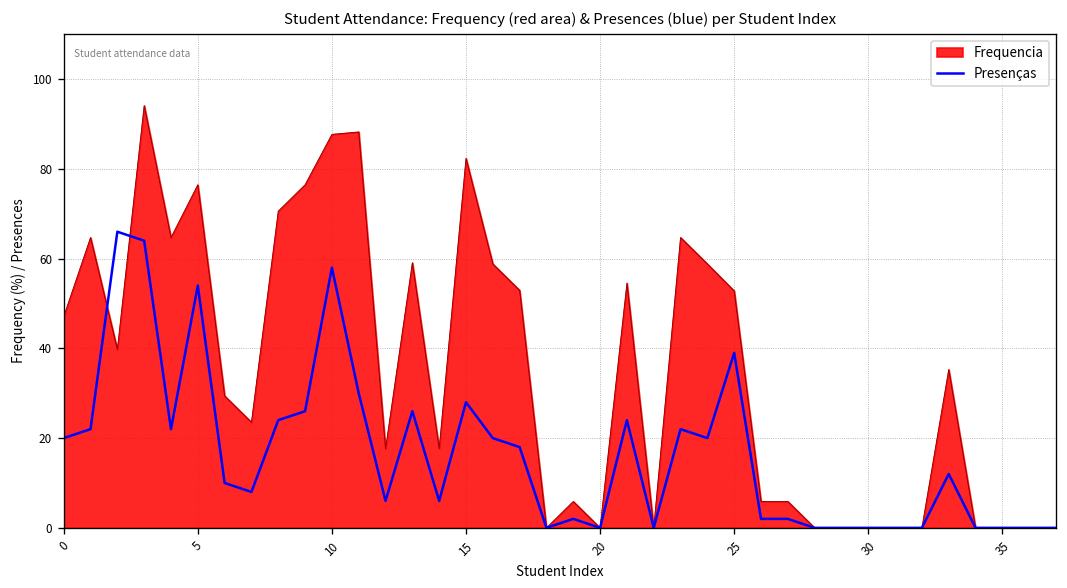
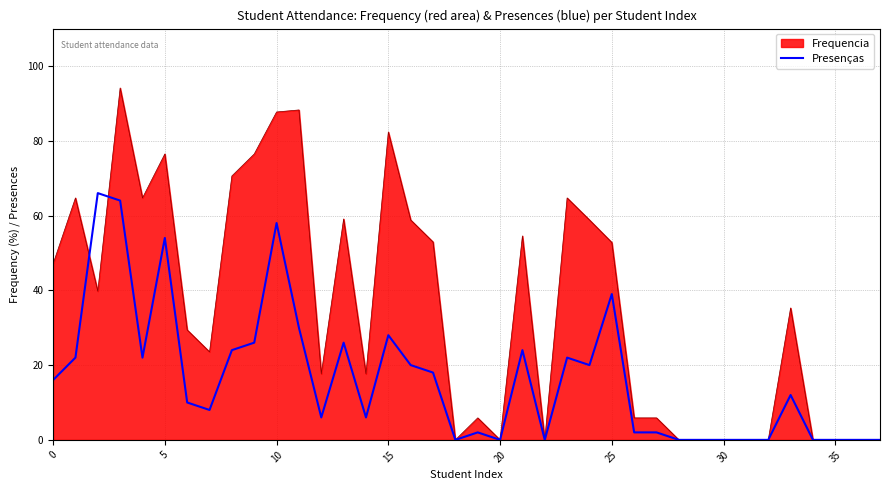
Presenças, 0: 20 -> 16
